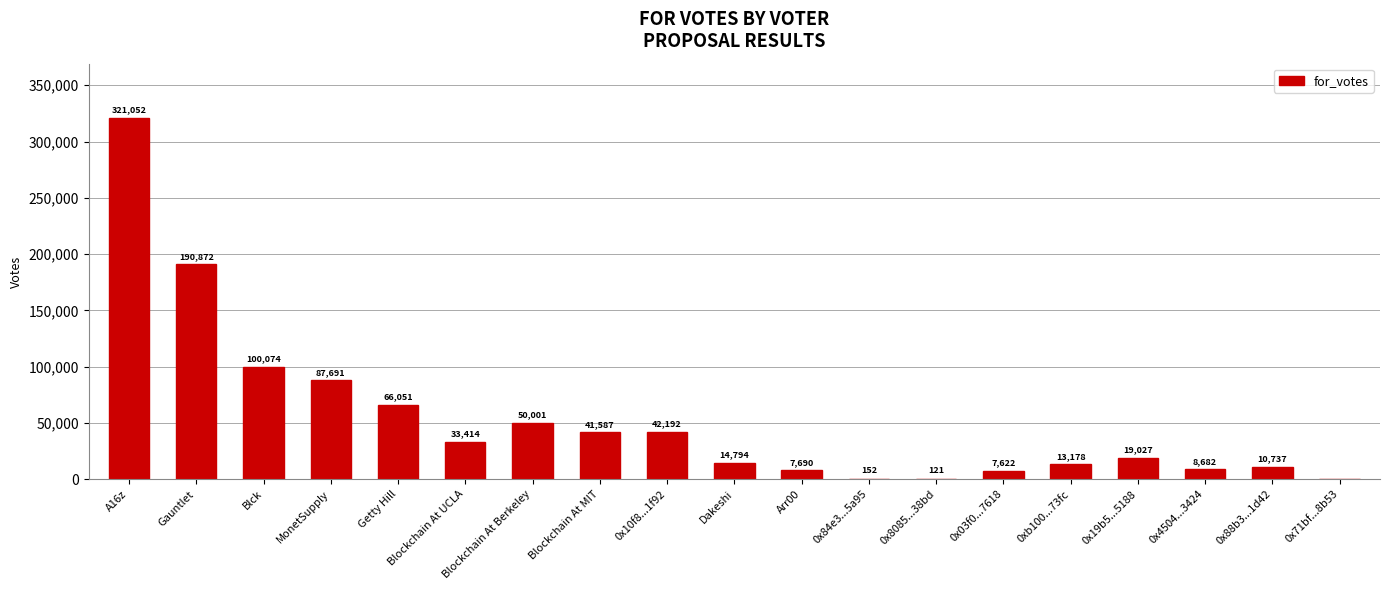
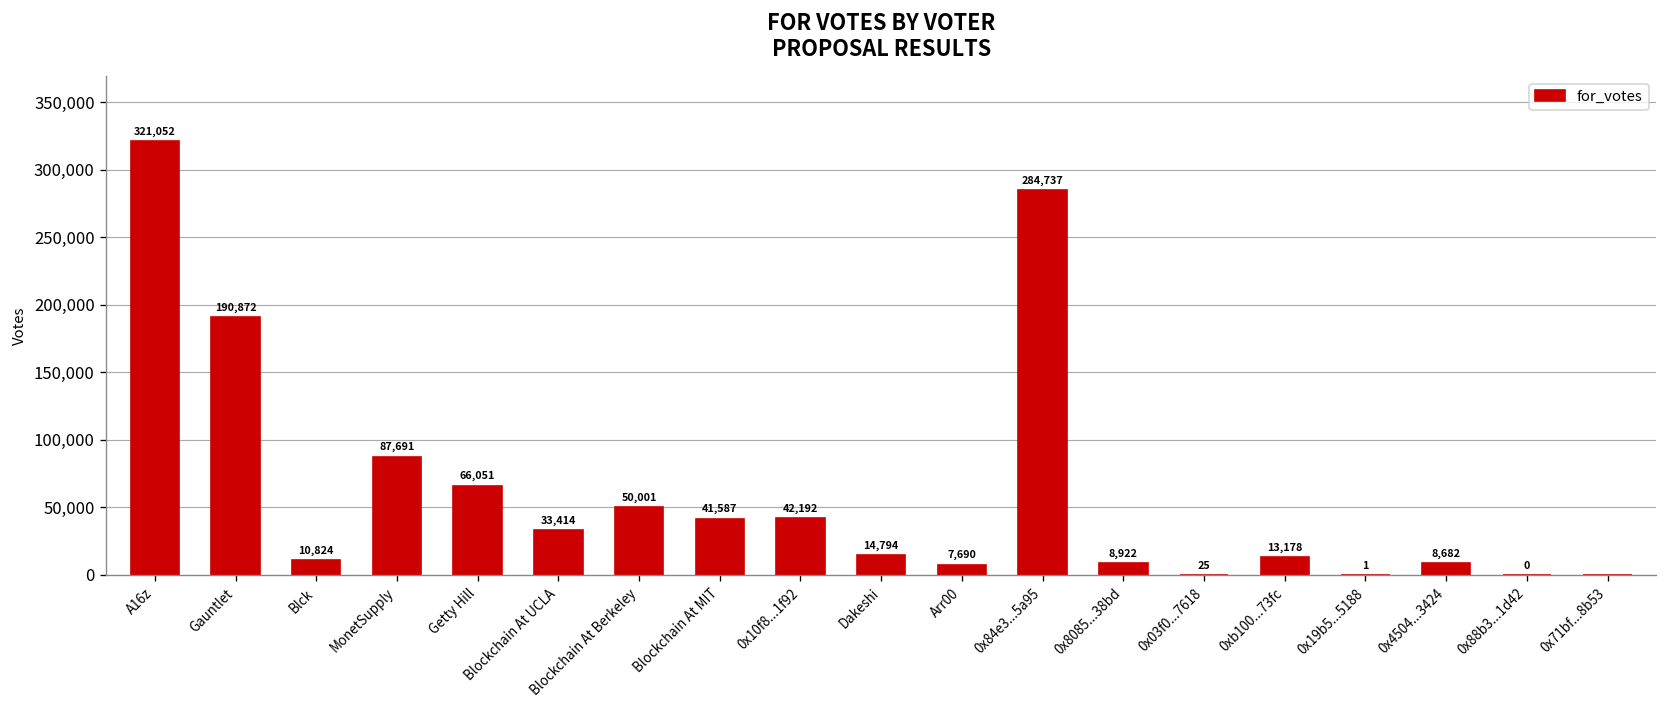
Blck: 100,074 -> 10,824
0x84e3...5a95: 152 -> 284,737
0x8085...38bd: 121 -> 8,922
0x03f0...7618: 7,622 -> 25
0x19b5...5188: 19,027 -> 1
0x88b3...1d42: 10,737 -> 0
